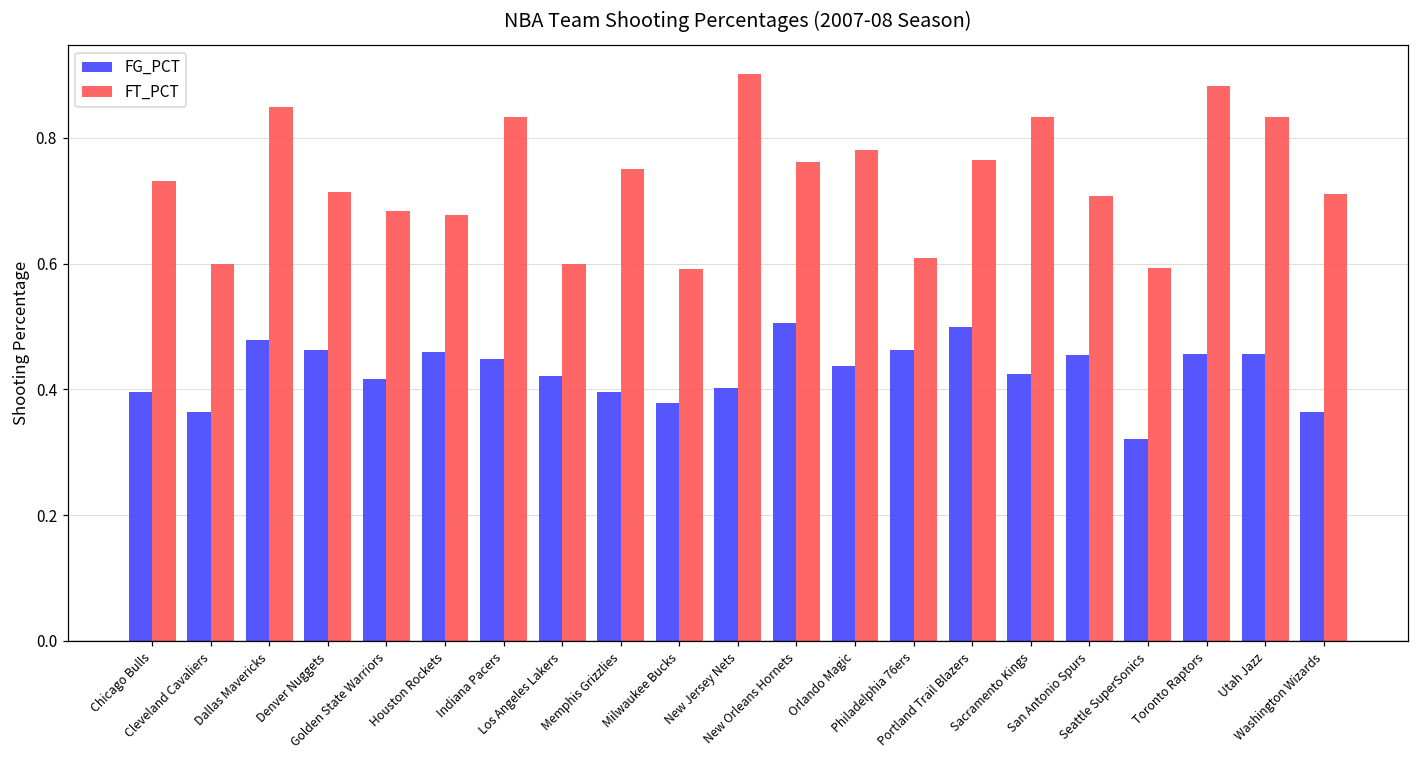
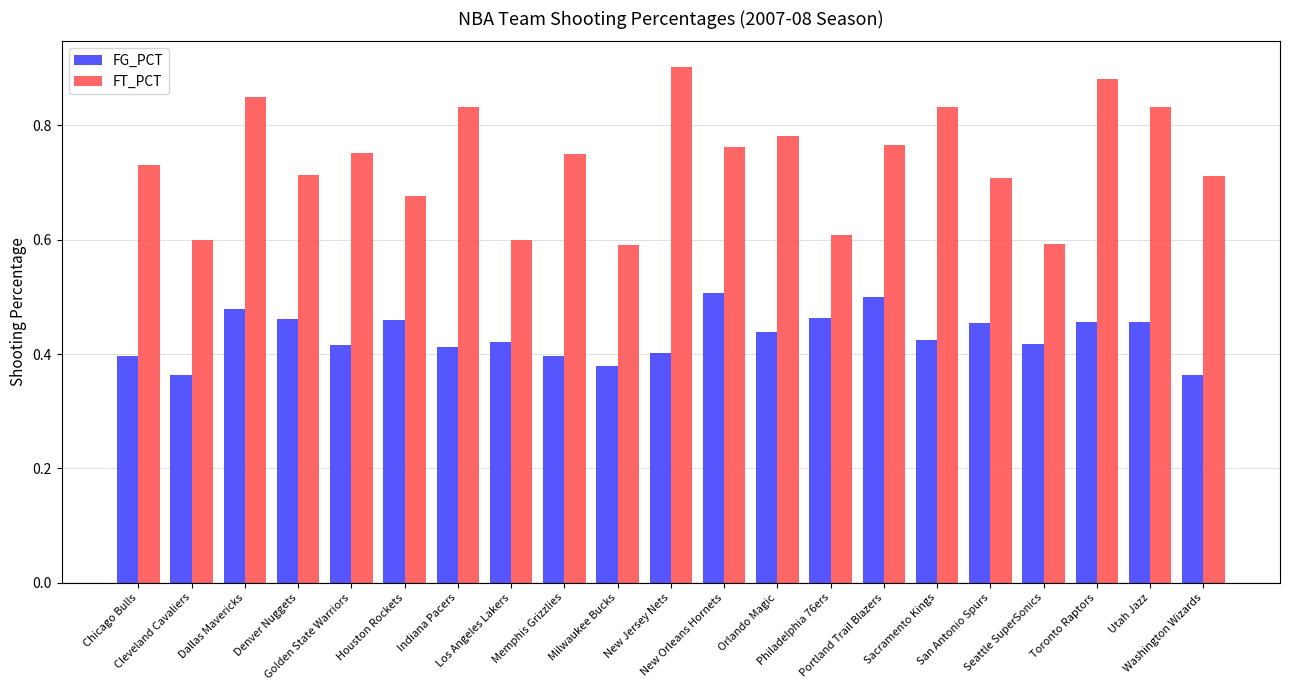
FT_PCT, Golden State Warriors: 0.68 -> 0.75
FG_PCT, Indiana Pacers: 0.45 -> 0.41
FG_PCT, Seattle SuperSonics: 0.32 -> 0.42
